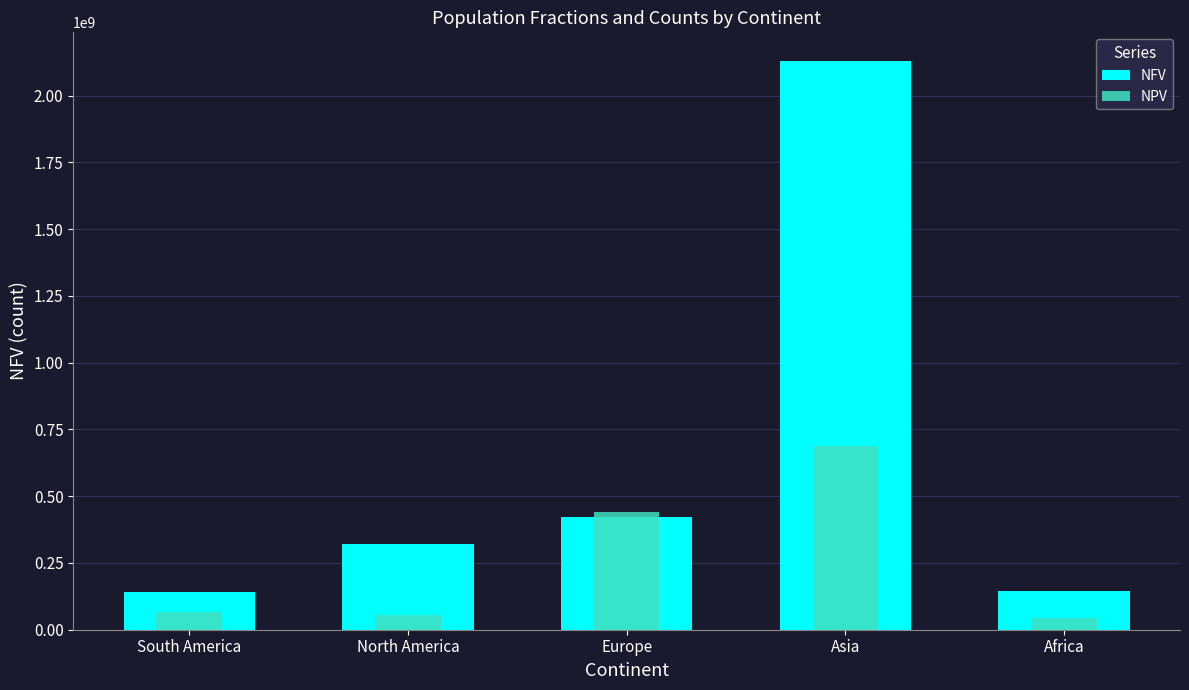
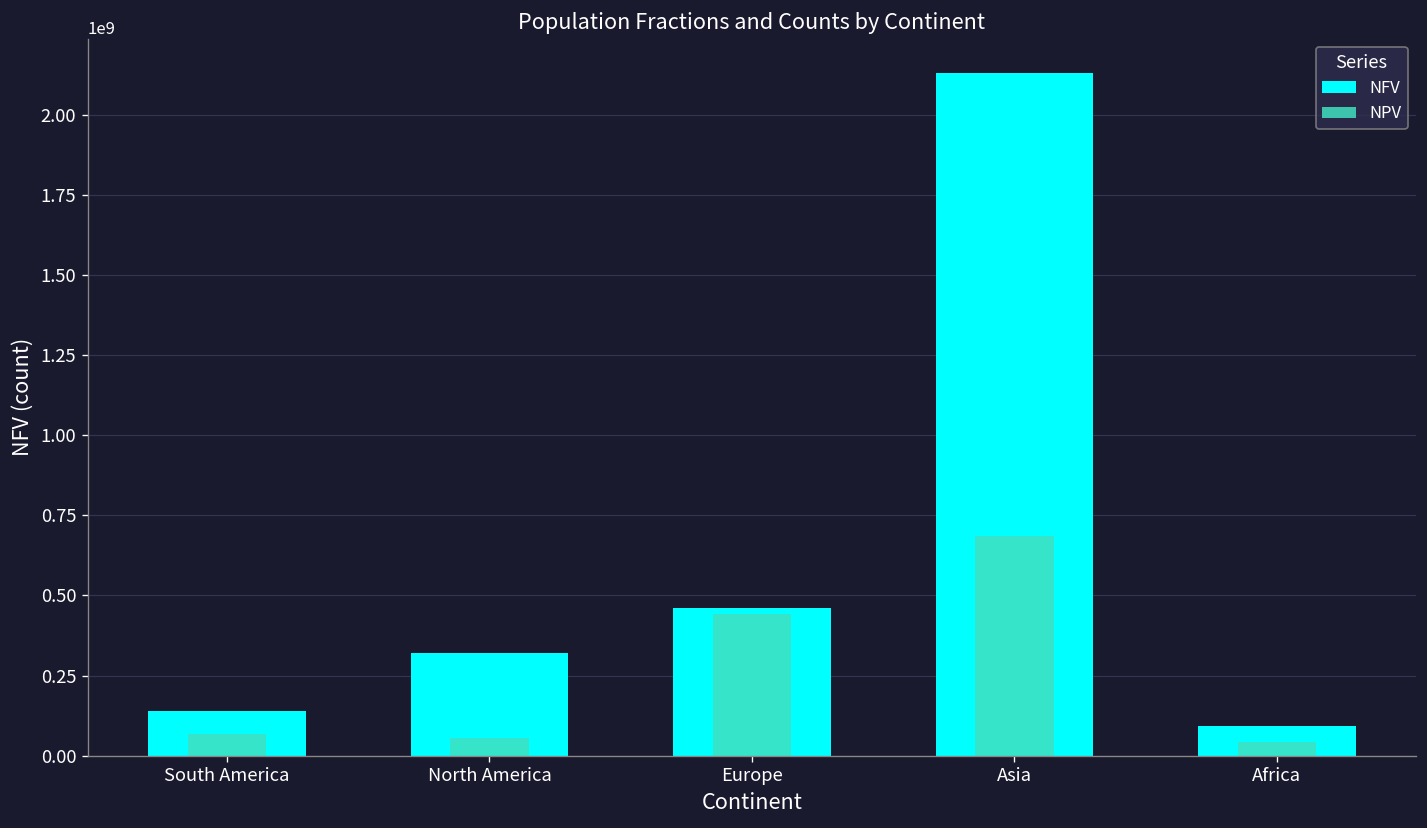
NFV, Europe: 420000000 -> 460000000
NFV, Africa: 140000000 -> 90000000
